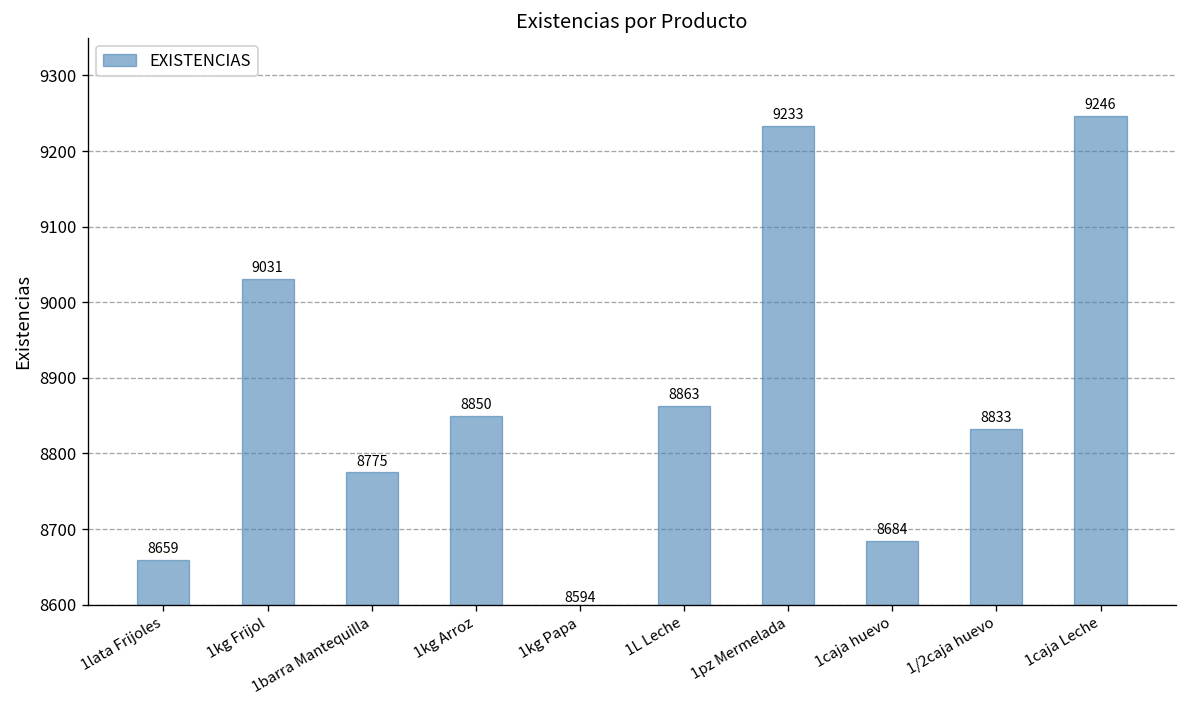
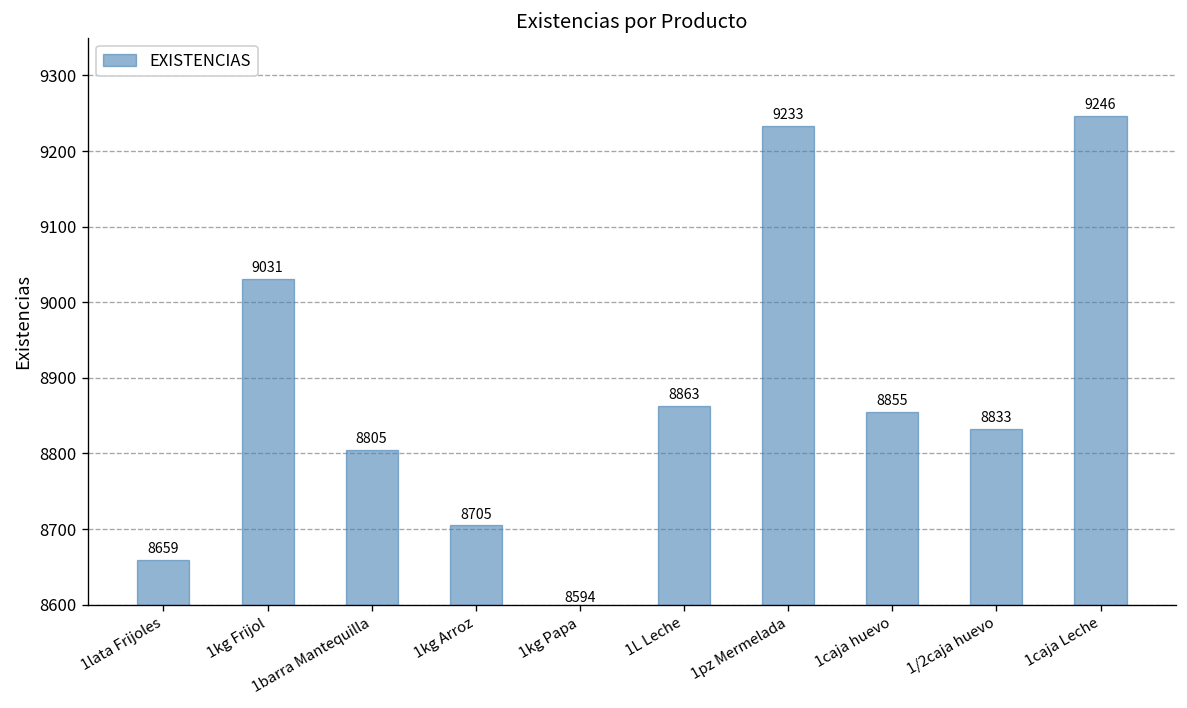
1barra Mantequilla: 8775 -> 8805
1kg Arroz: 8850 -> 8705
1caja huevo: 8684 -> 8855
